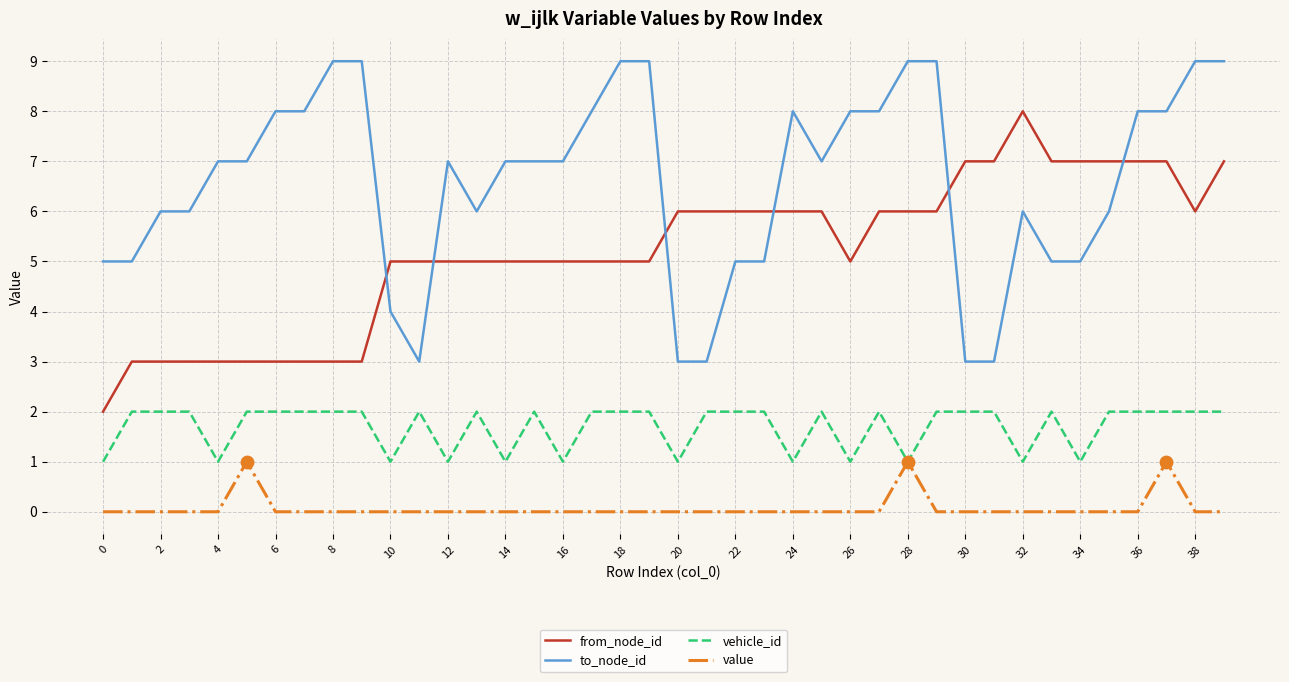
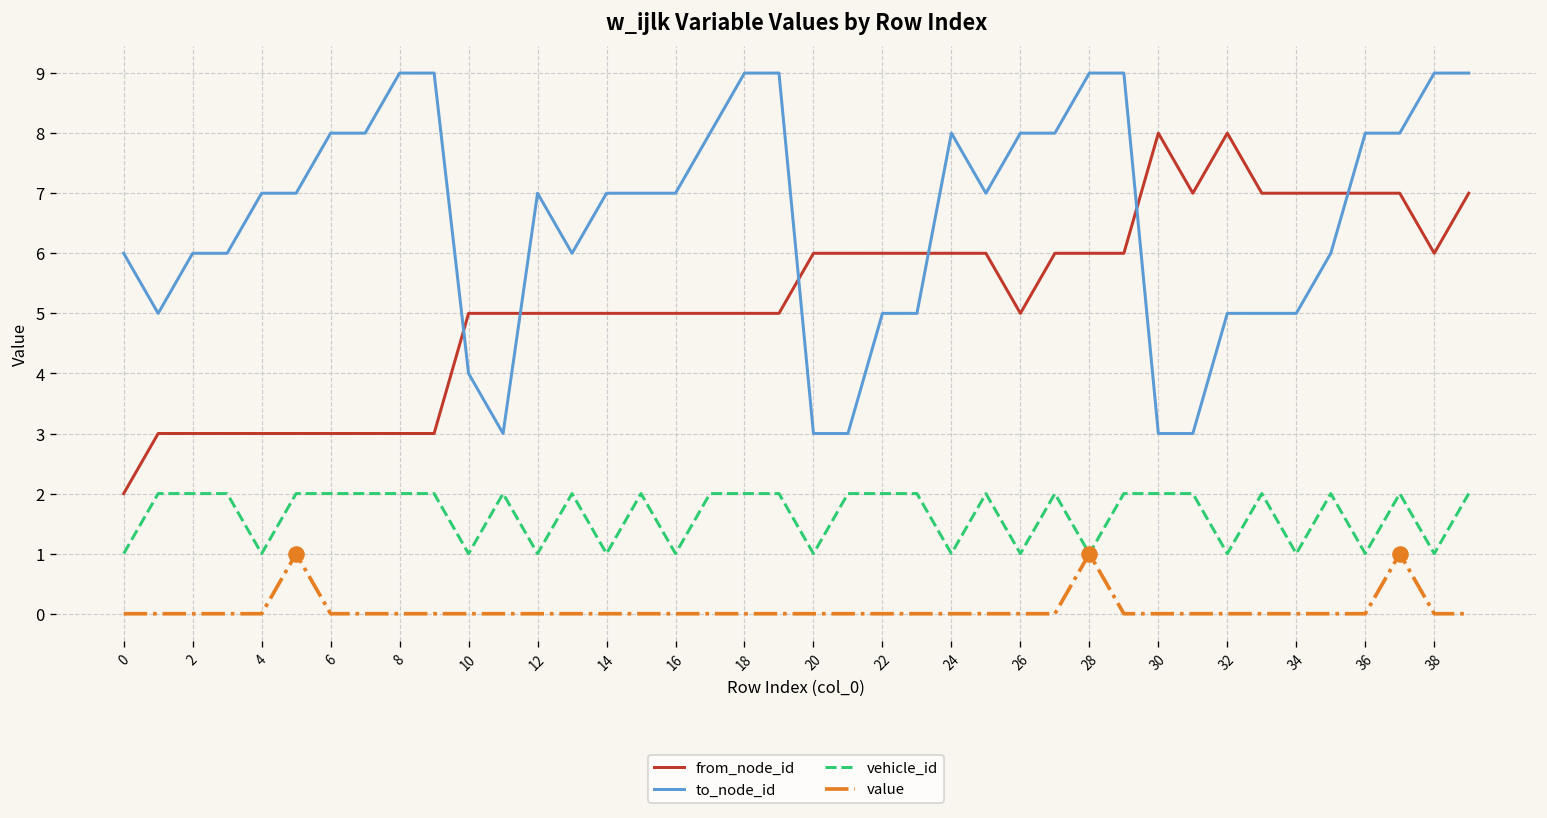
to_node_id, 0: 5 -> 6
from_node_id, 30: 7 -> 8
to_node_id, 32: 6 -> 5
vehicle_id, 36: 2 -> 1
vehicle_id, 38: 2 -> 1
